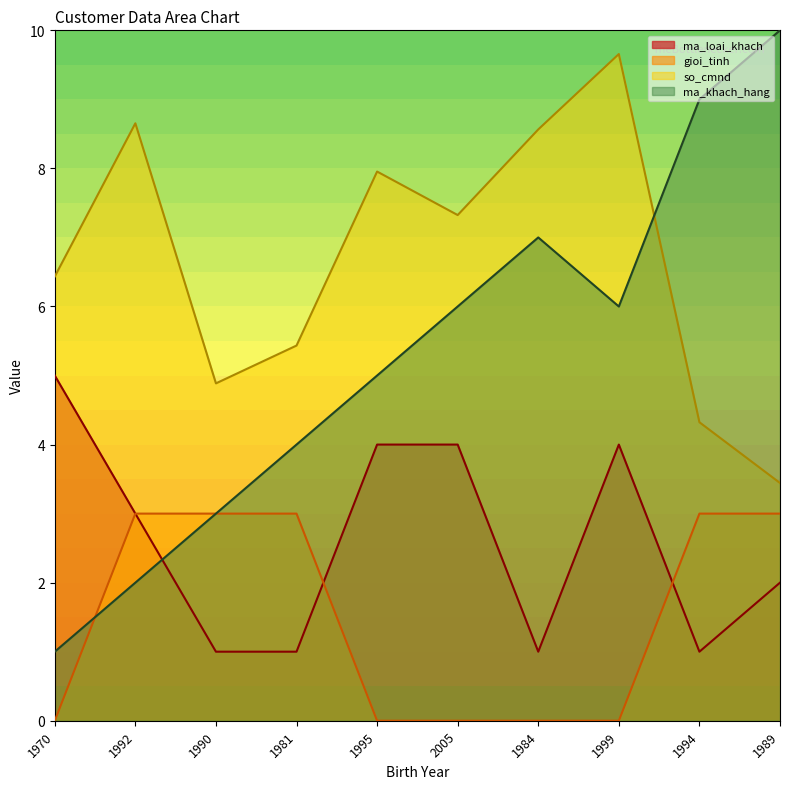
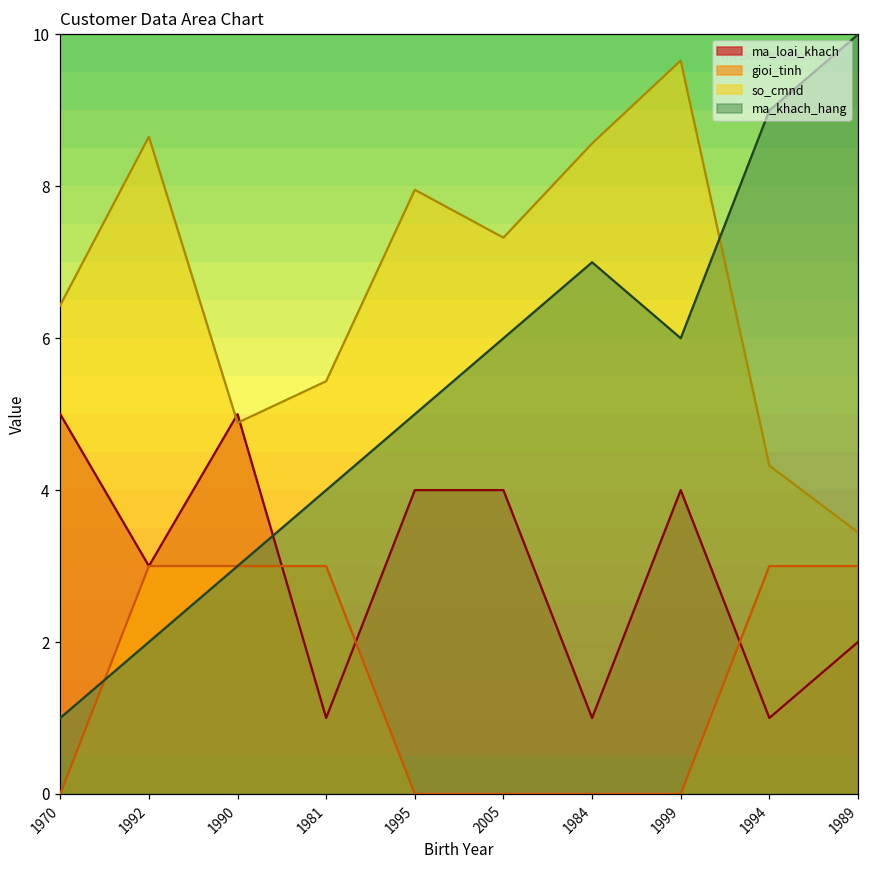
ma_loai_khach, 1990: 1 -> 5
